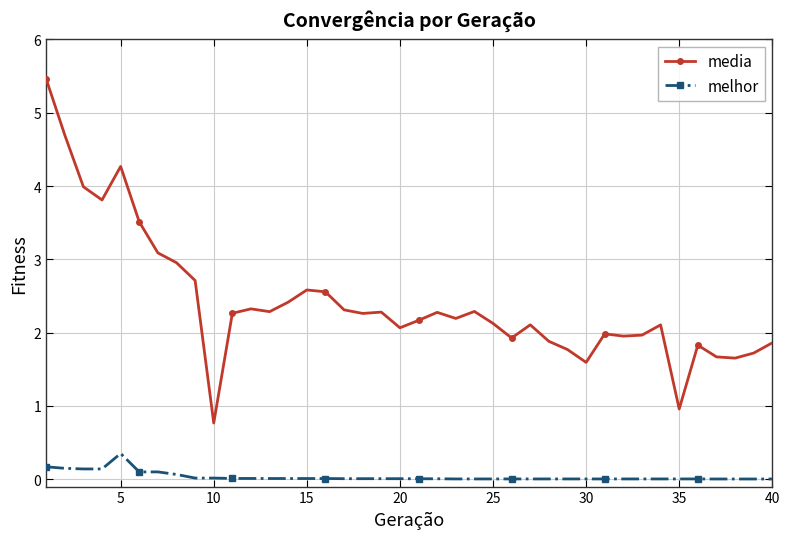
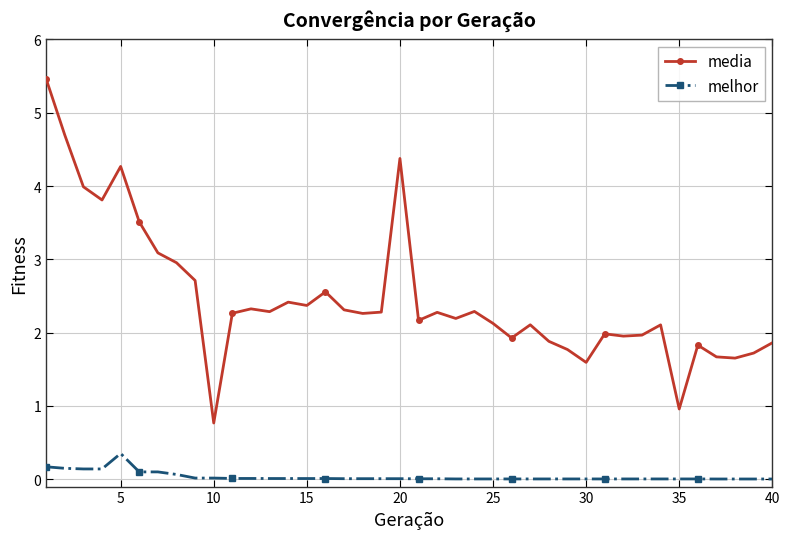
media, 15: 2.6 -> 2.4
media, 20: 2.1 -> 4.4
